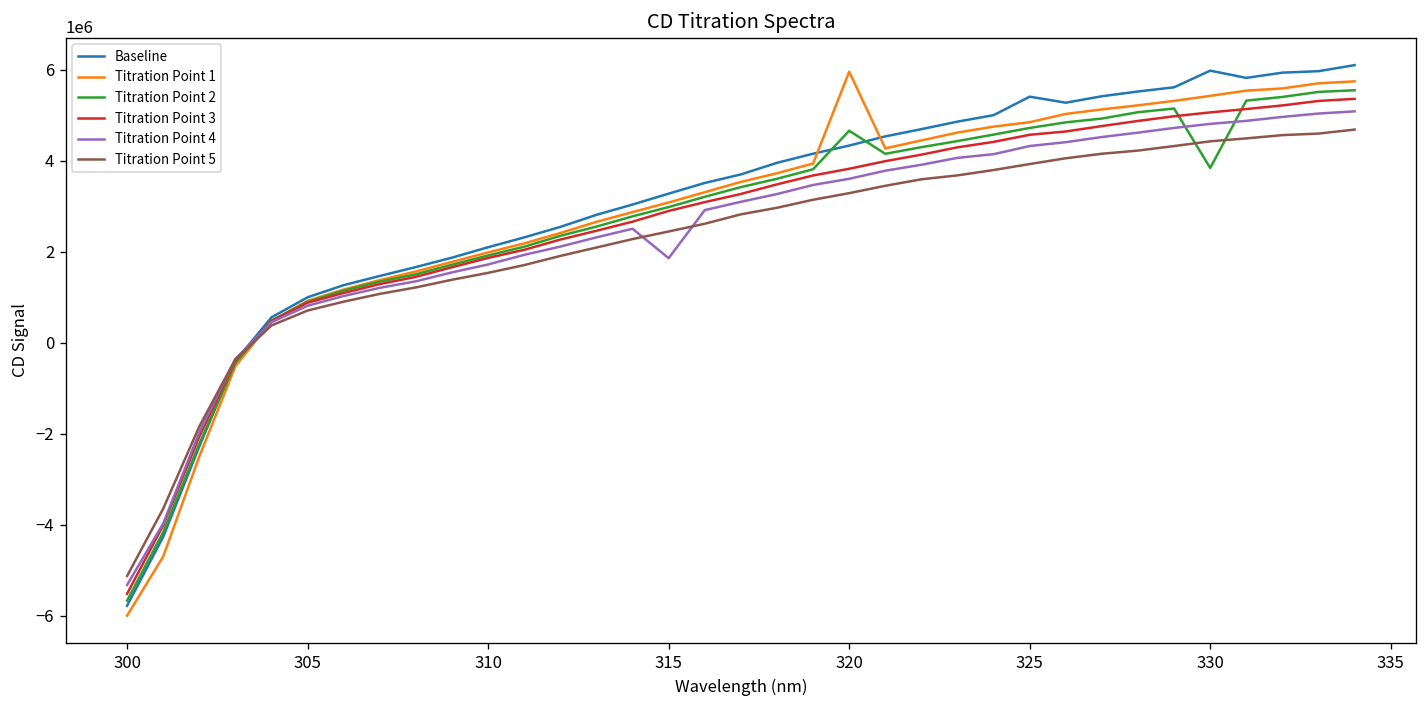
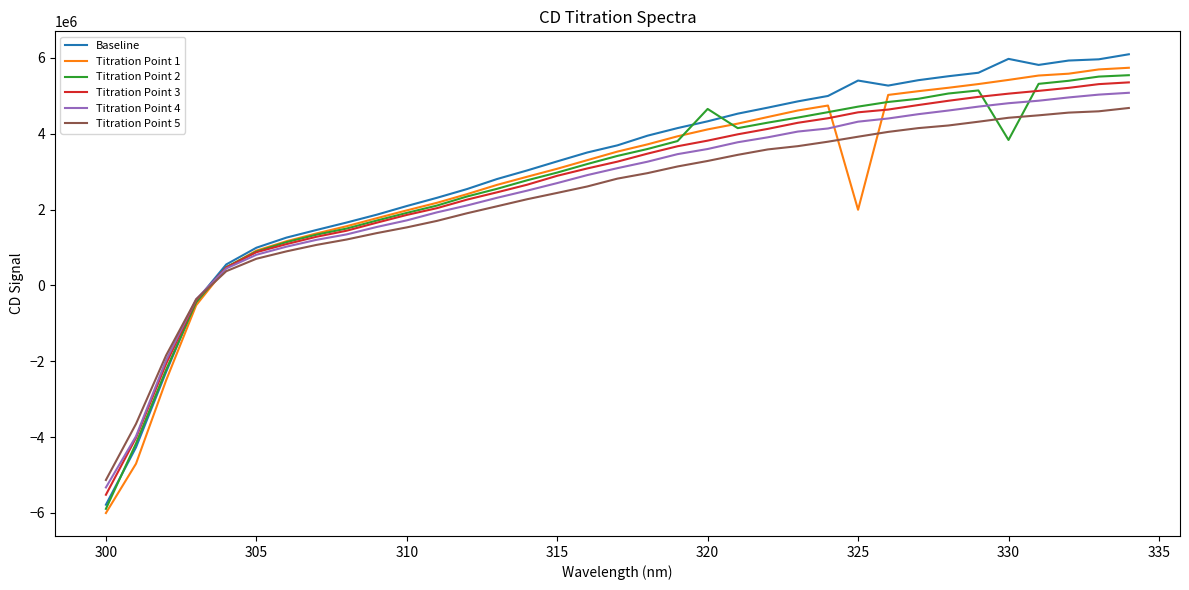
Titration Point 2, 300: -5700000 -> -5900000
Titration Point 4, 315: 1900000 -> 2700000
Titration Point 1, 320: 6000000 -> 4100000
Titration Point 1, 325: 4800000 -> 2000000
